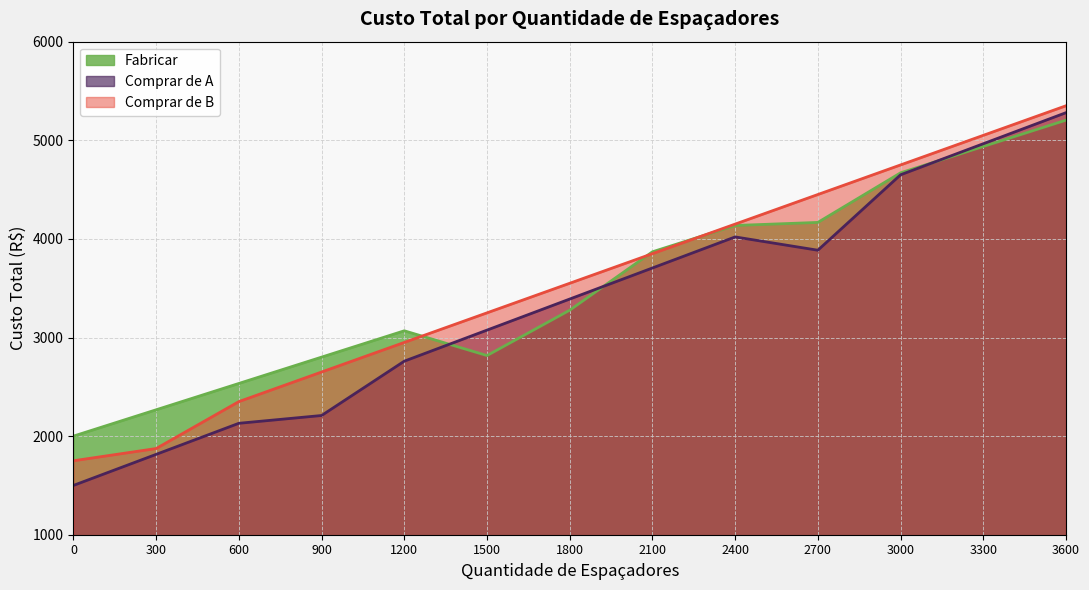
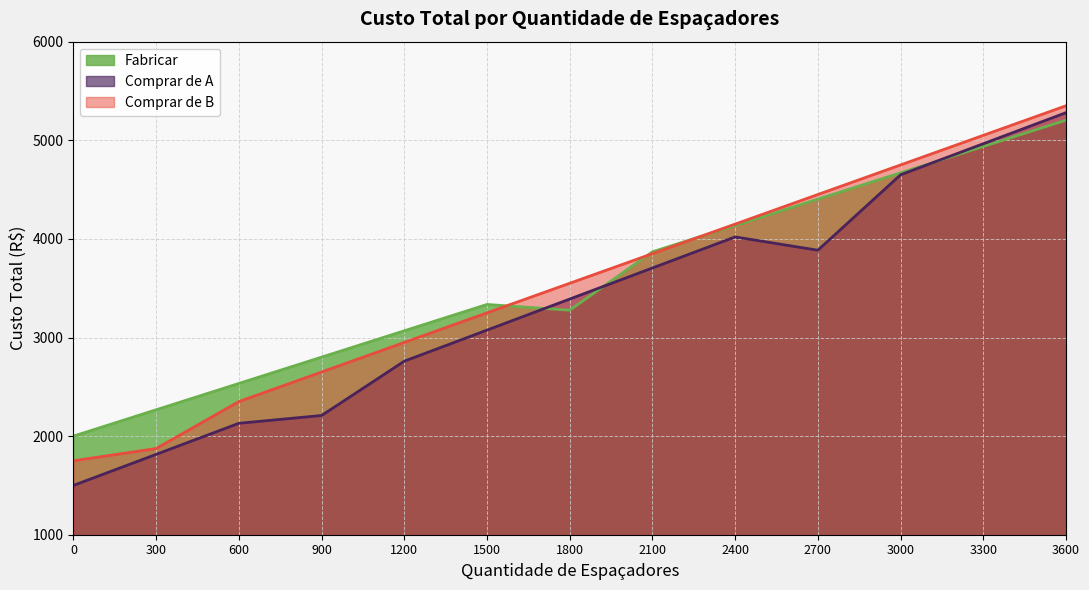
Fabricar, 1500: 2800 -> 3300
Fabricar, 2700: 4200 -> 4400
